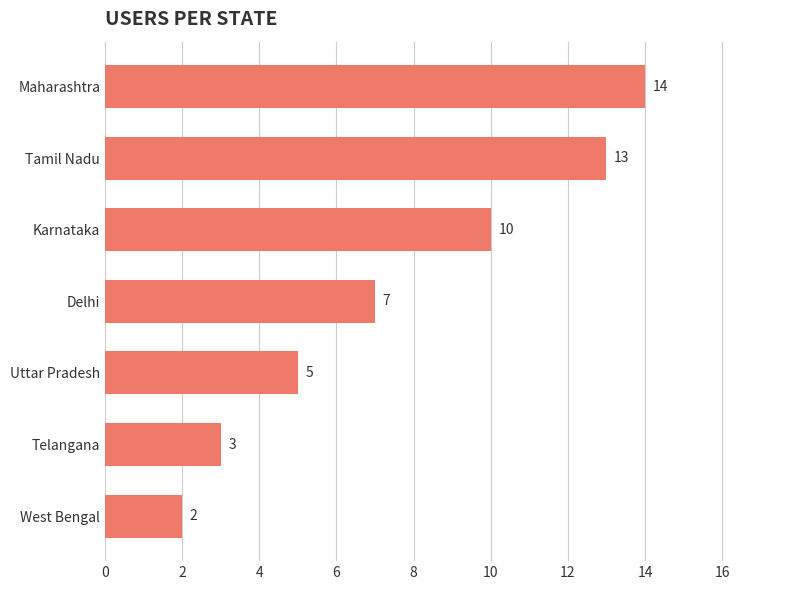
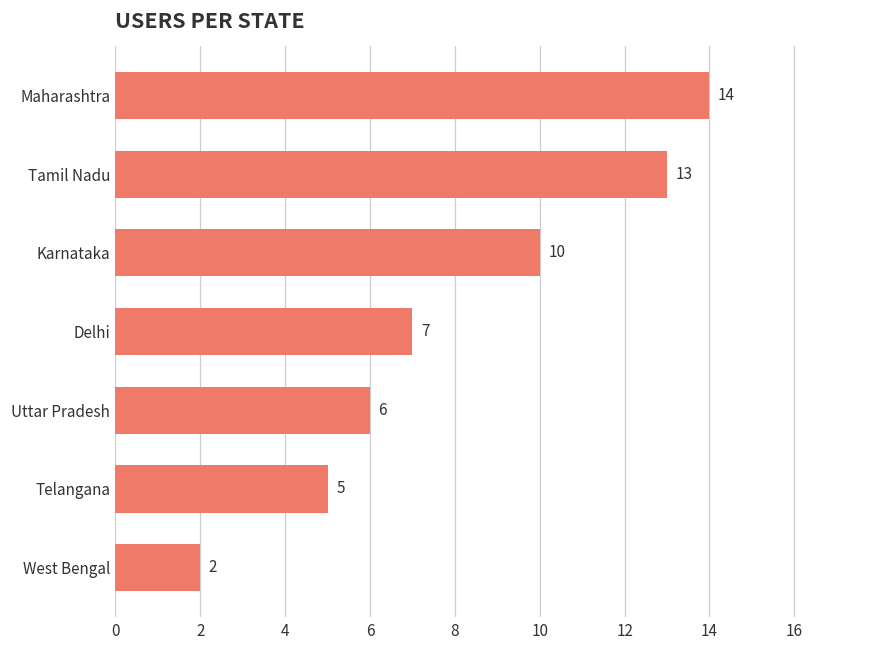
Uttar Pradesh: 5 -> 6
Telangana: 3 -> 5
